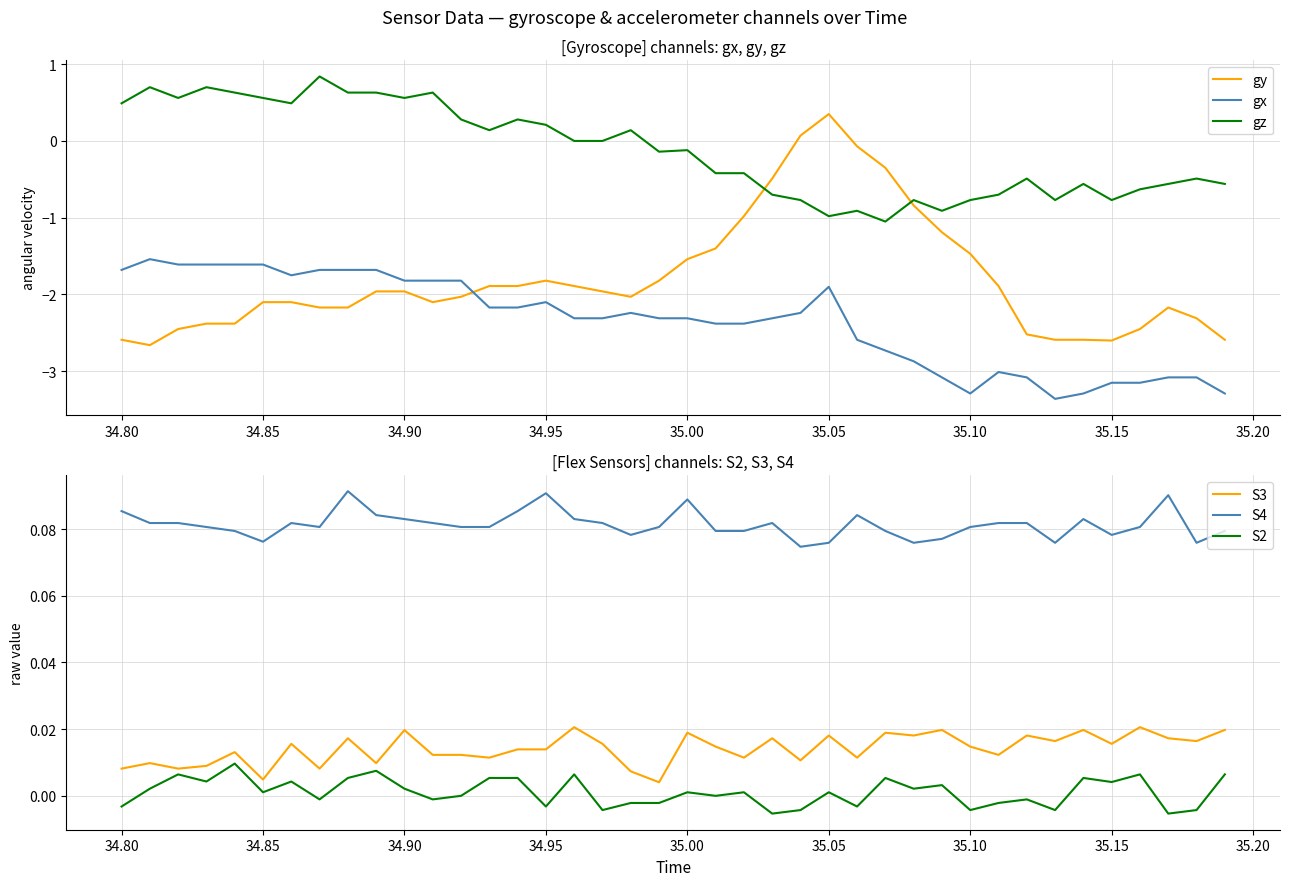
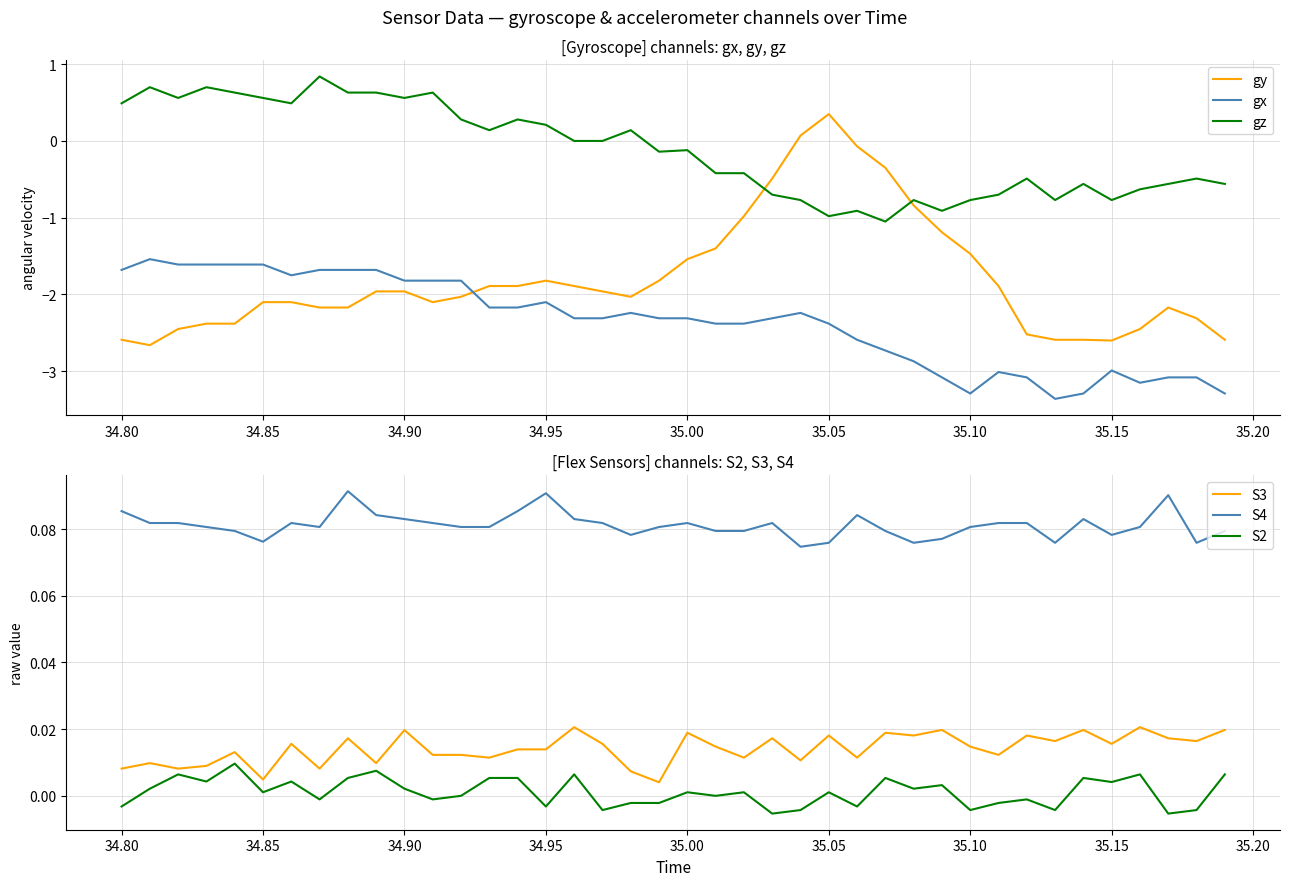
[Gyroscope] channels: gx, gy, gz, gx, 35.05: -1.9 -> -2.4
[Gyroscope] channels: gx, gy, gz, gx, 35.15: -3.2 -> -3.0
[Flex Sensors] channels: S2, S3, S4, S4, 35.00: 0.089 -> 0.082
